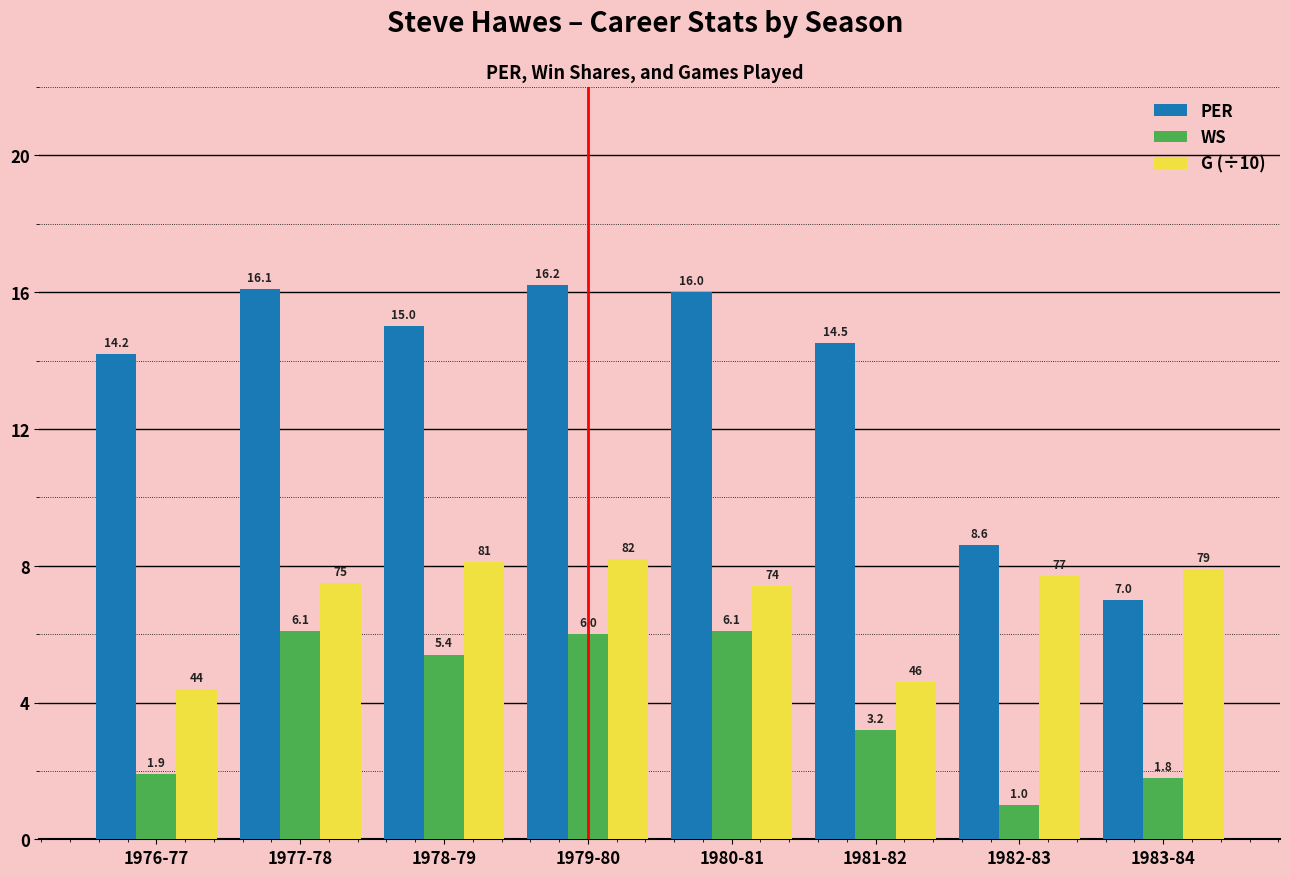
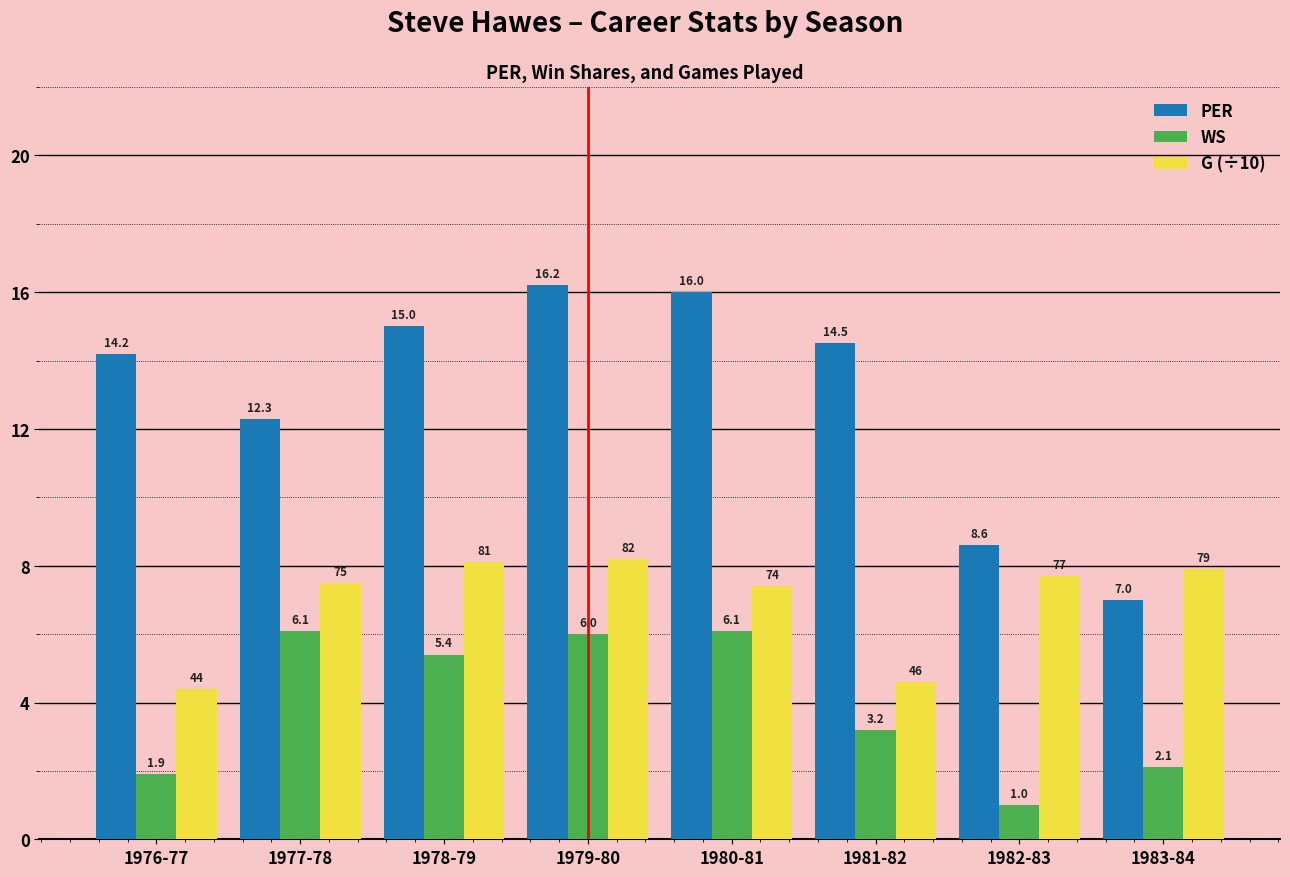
PER, 1977-78: 16.1 -> 12.3
WS, 1983-84: 1.8 -> 2.1
